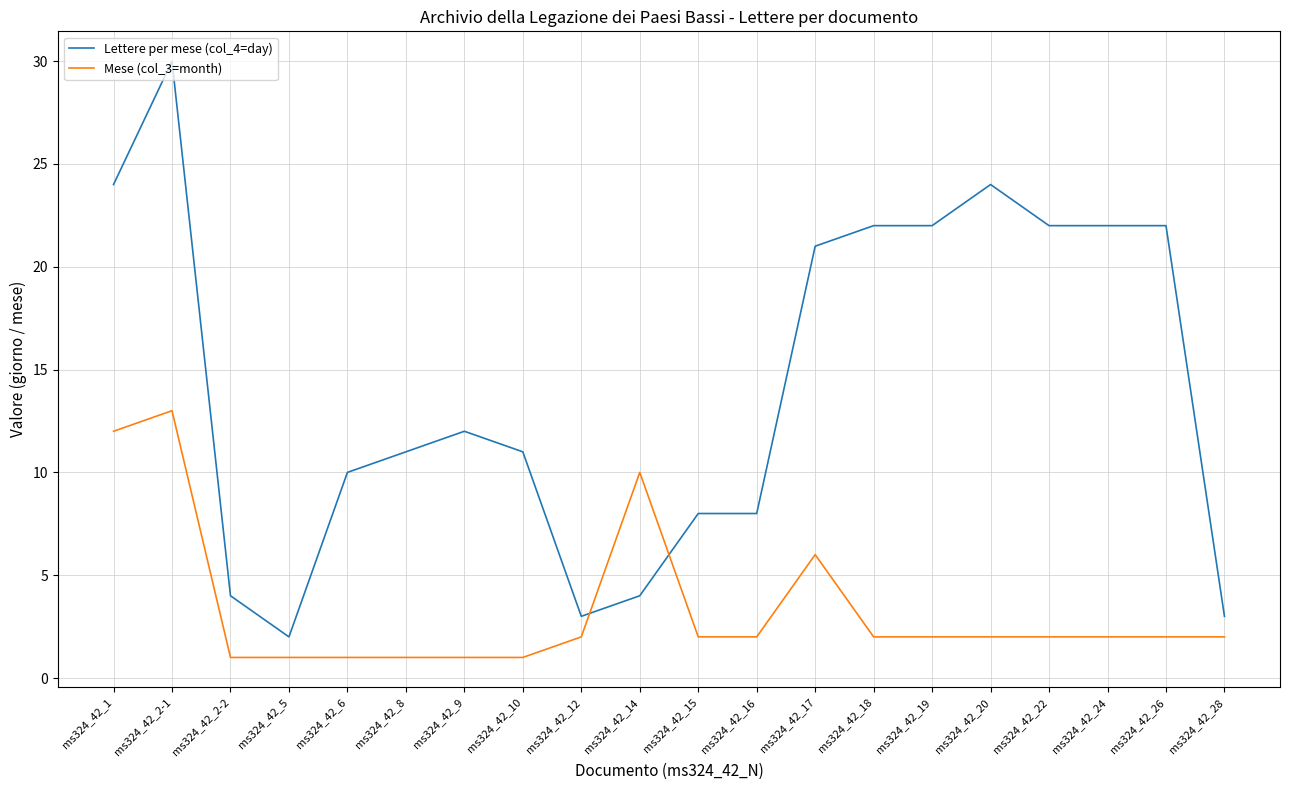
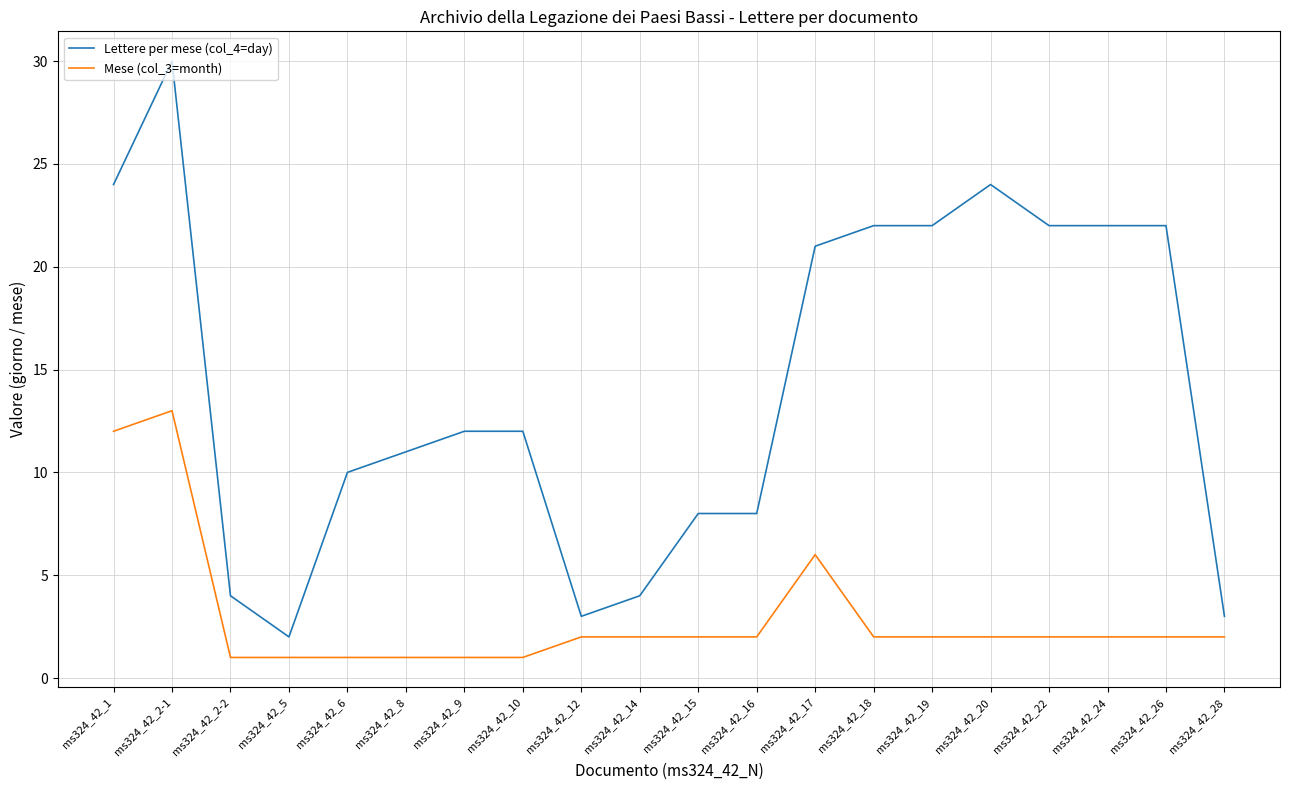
Lettere per mese (col_4=day), ms324_42_10: 11 -> 12
Mese (col_3=month), ms324_42_14: 10 -> 2
